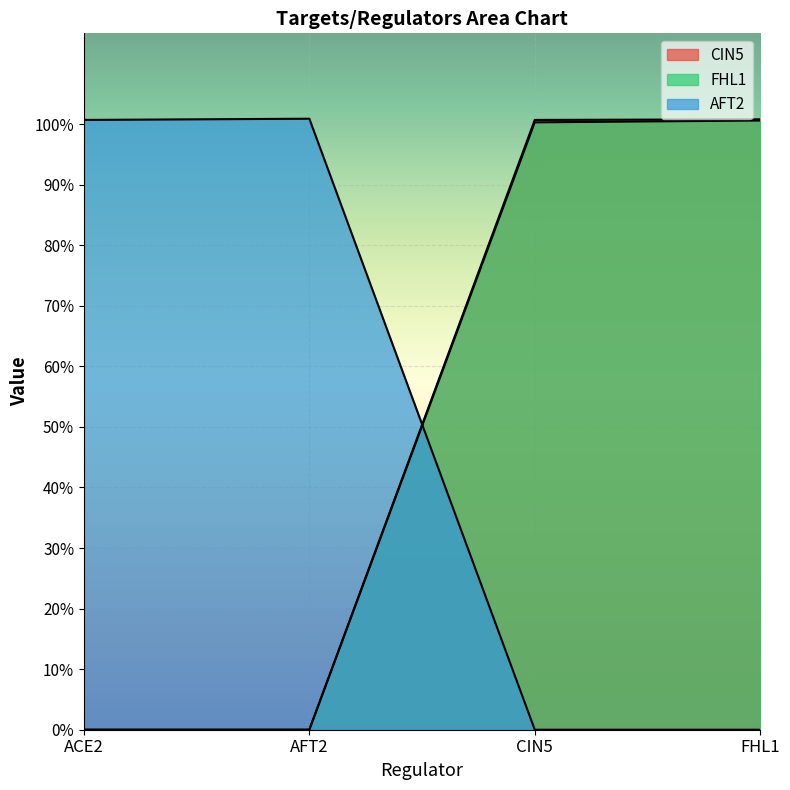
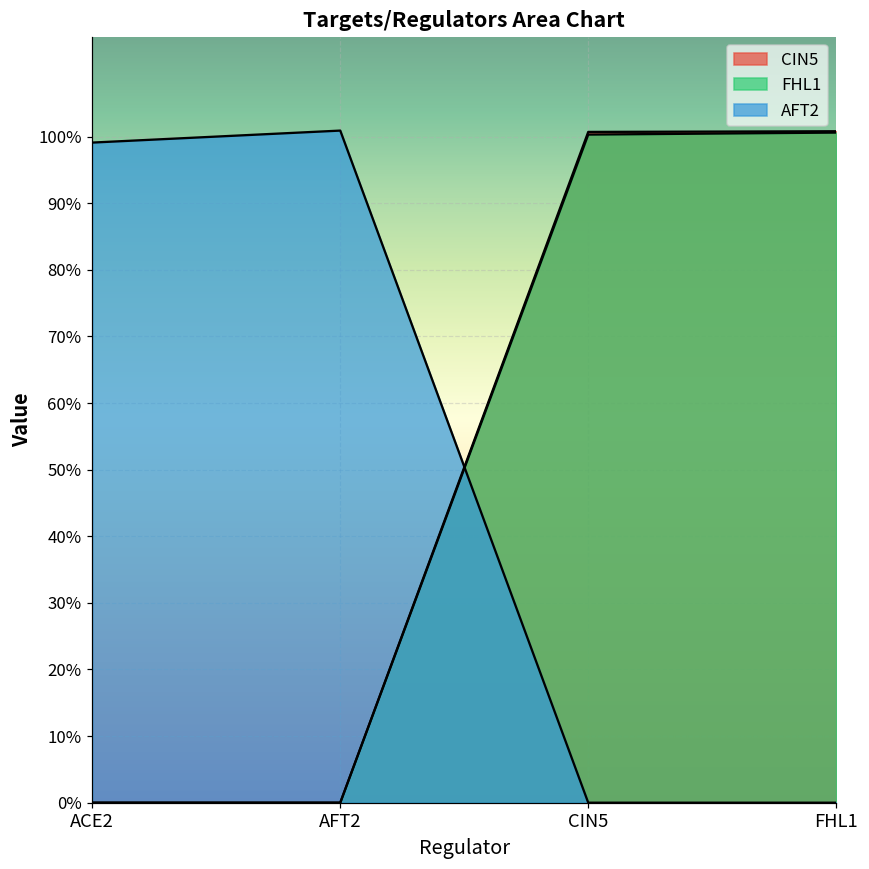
AFT2, ACE2: 101% -> 99%
